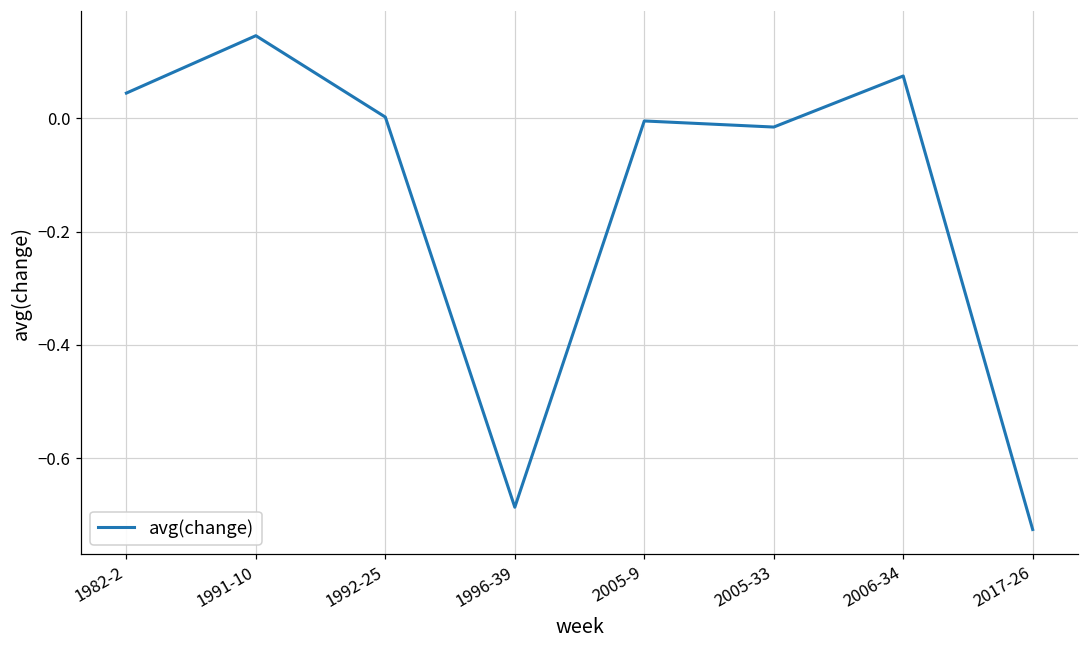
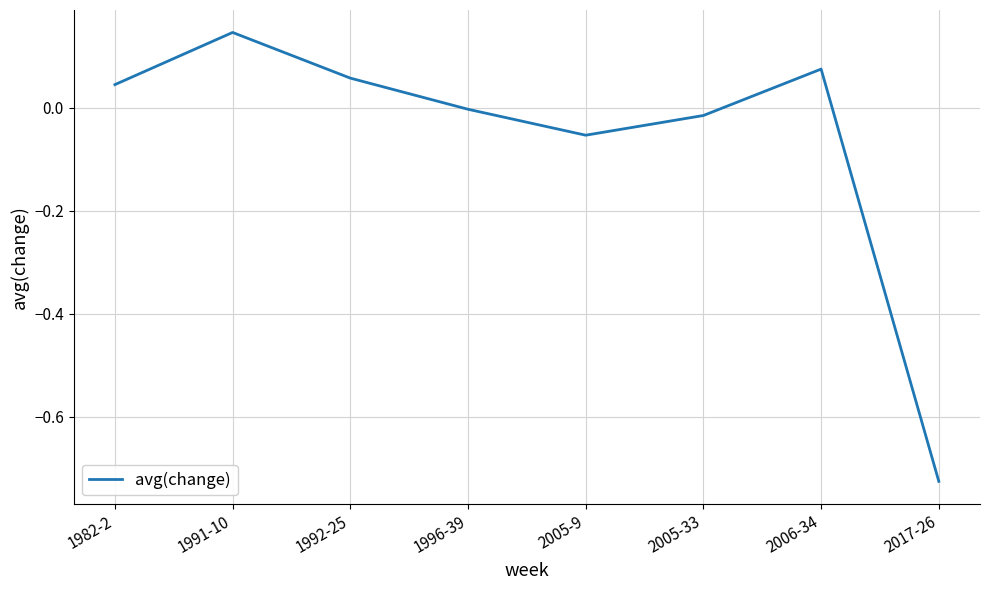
1992-25: 0.00 -> 0.06
1996-39: -0.69 -> 0.00
2005-9: 0.00 -> -0.05
